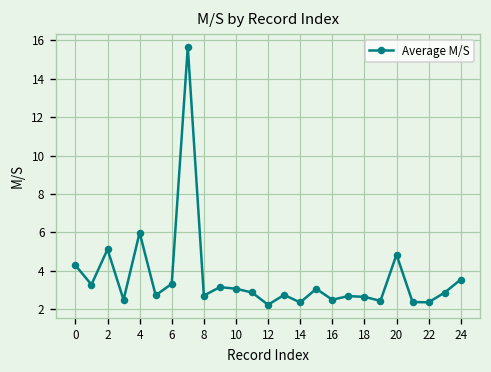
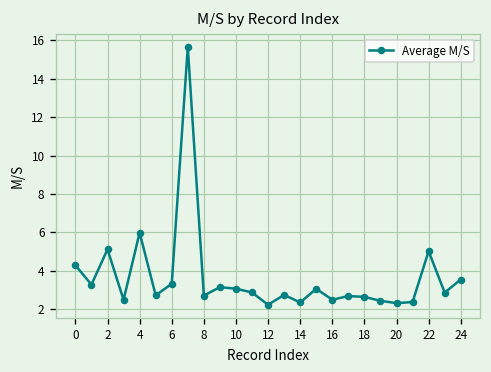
20: 4.8 -> 2.3
22: 2.4 -> 5.0
